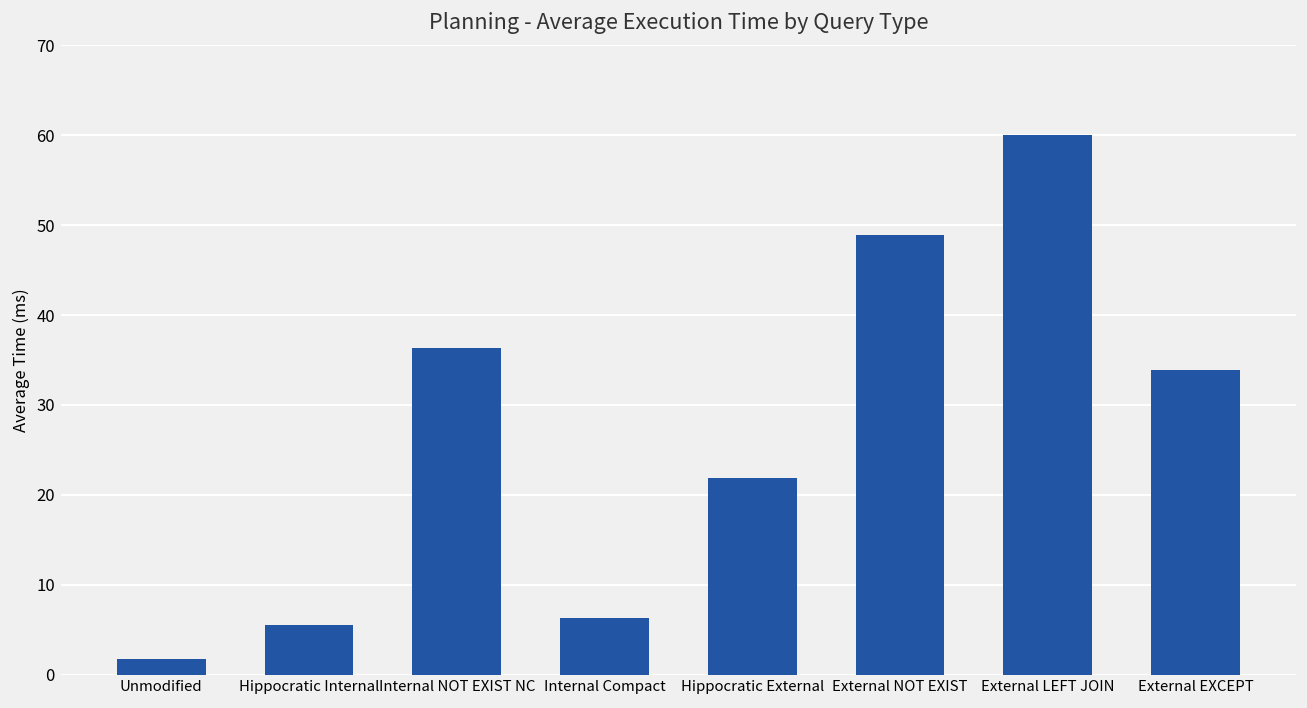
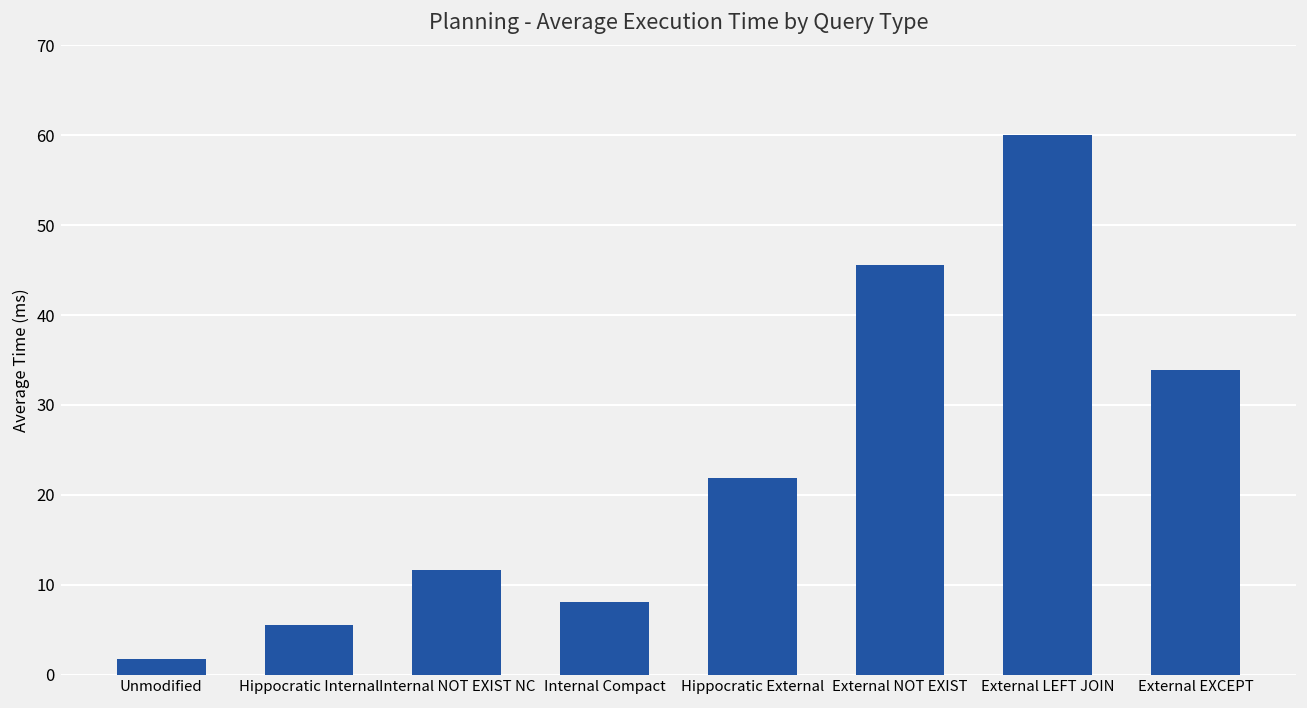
Internal NOT EXIST NC: 36 -> 12
Internal Compact: 6 -> 8
External NOT EXIST: 49 -> 46
